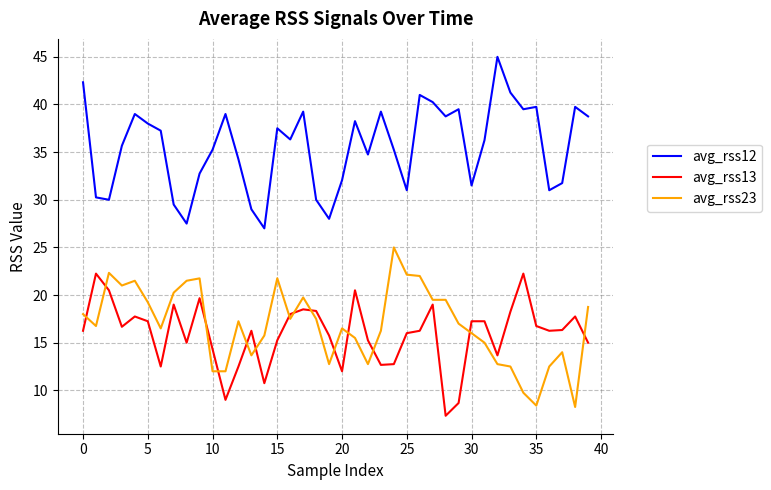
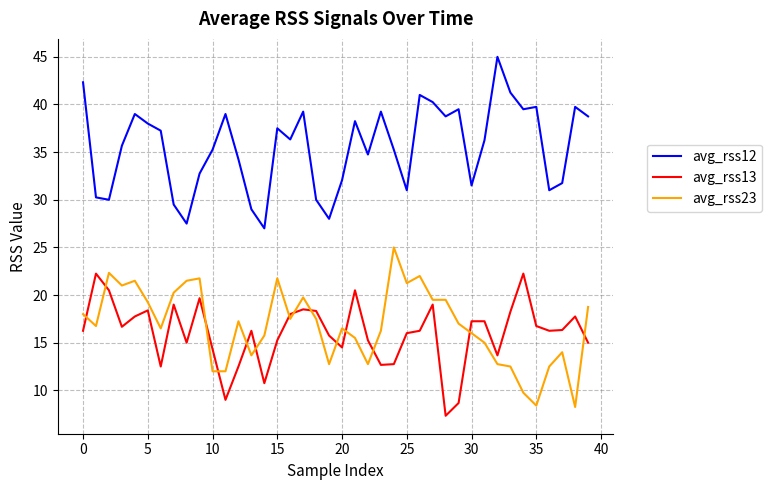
avg_rss13, 5: 17 -> 18
avg_rss13, 20: 12 -> 15
avg_rss23, 25: 22 -> 21
